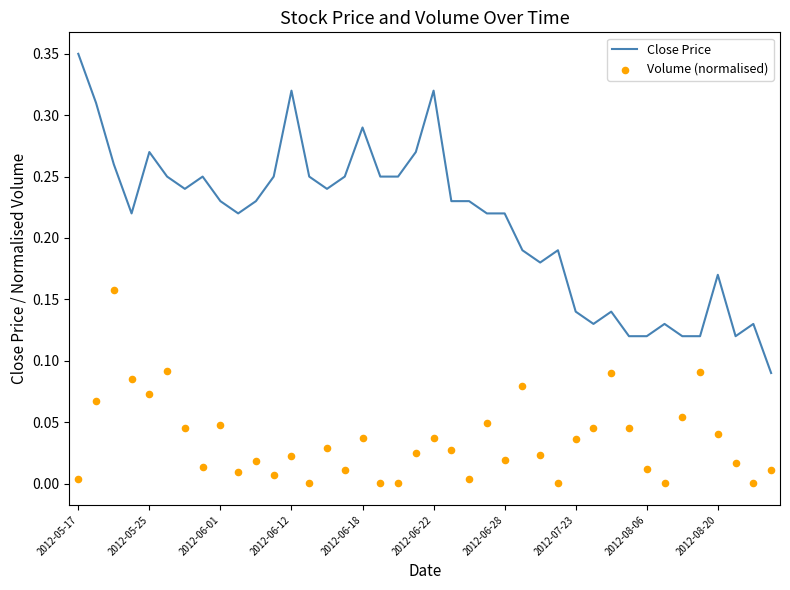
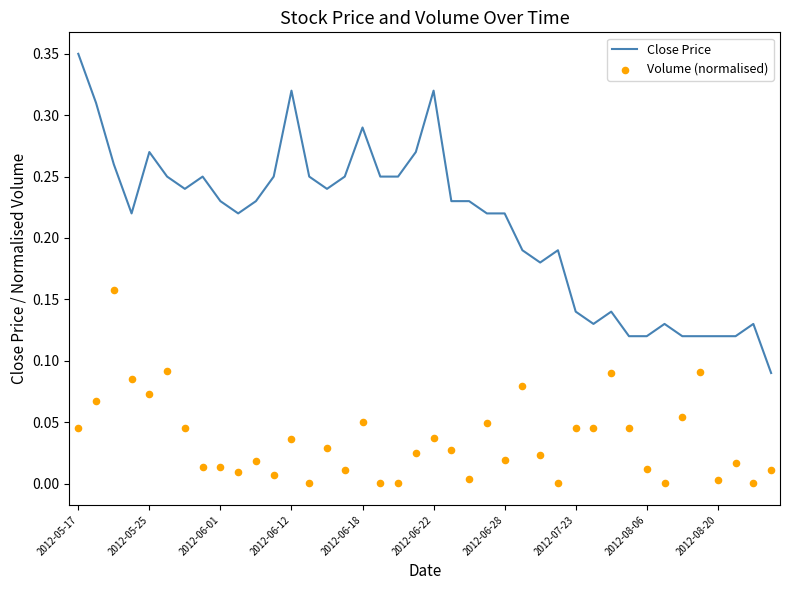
Volume (normalised), 2012-05-17: 0.004 -> 0.045
Volume (normalised), 2012-06-01: 0.048 -> 0.014
Volume (normalised), 2012-06-12: 0.023 -> 0.036
Volume (normalised), 2012-06-18: 0.037 -> 0.050
Volume (normalised), 2012-07-23: 0.036 -> 0.045
Close Price, 2012-08-20: 0.17 -> 0.12
Volume (normalised), 2012-08-20: 0.040 -> 0.003
